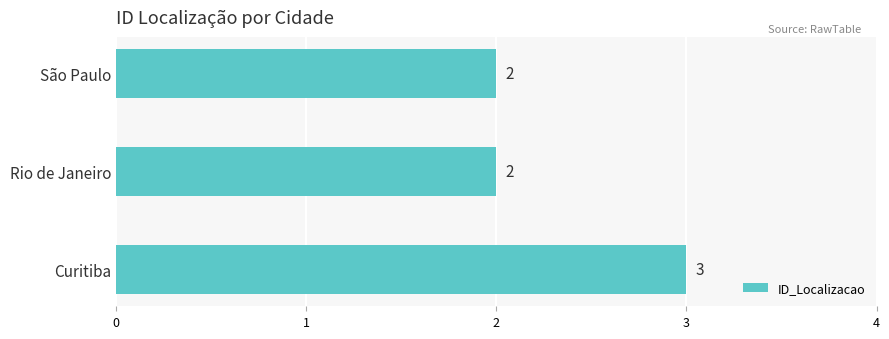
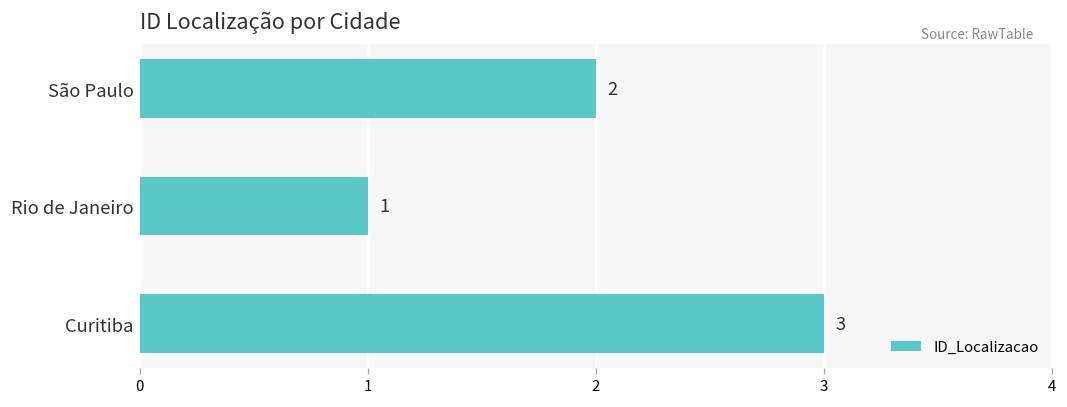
Rio de Janeiro: 2 -> 1
